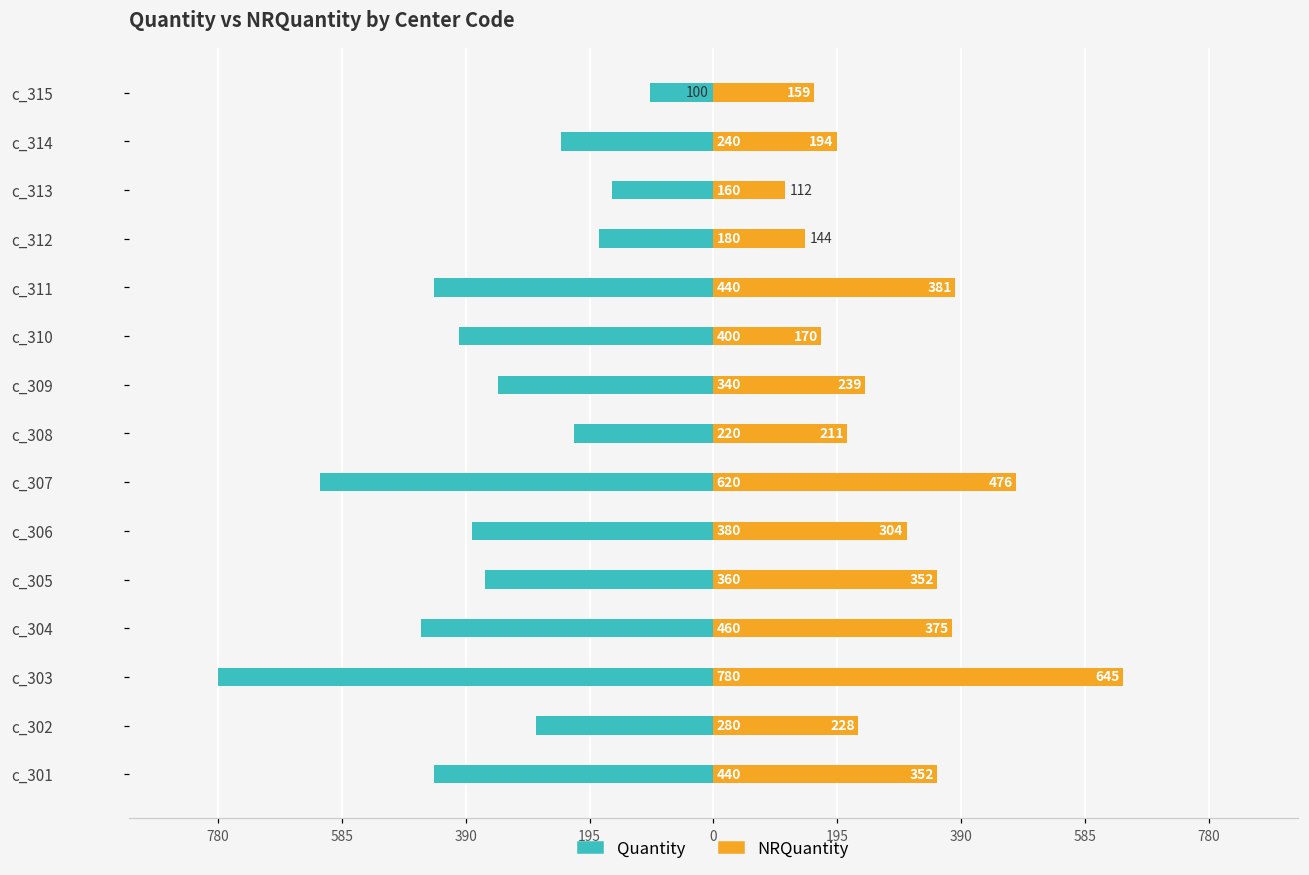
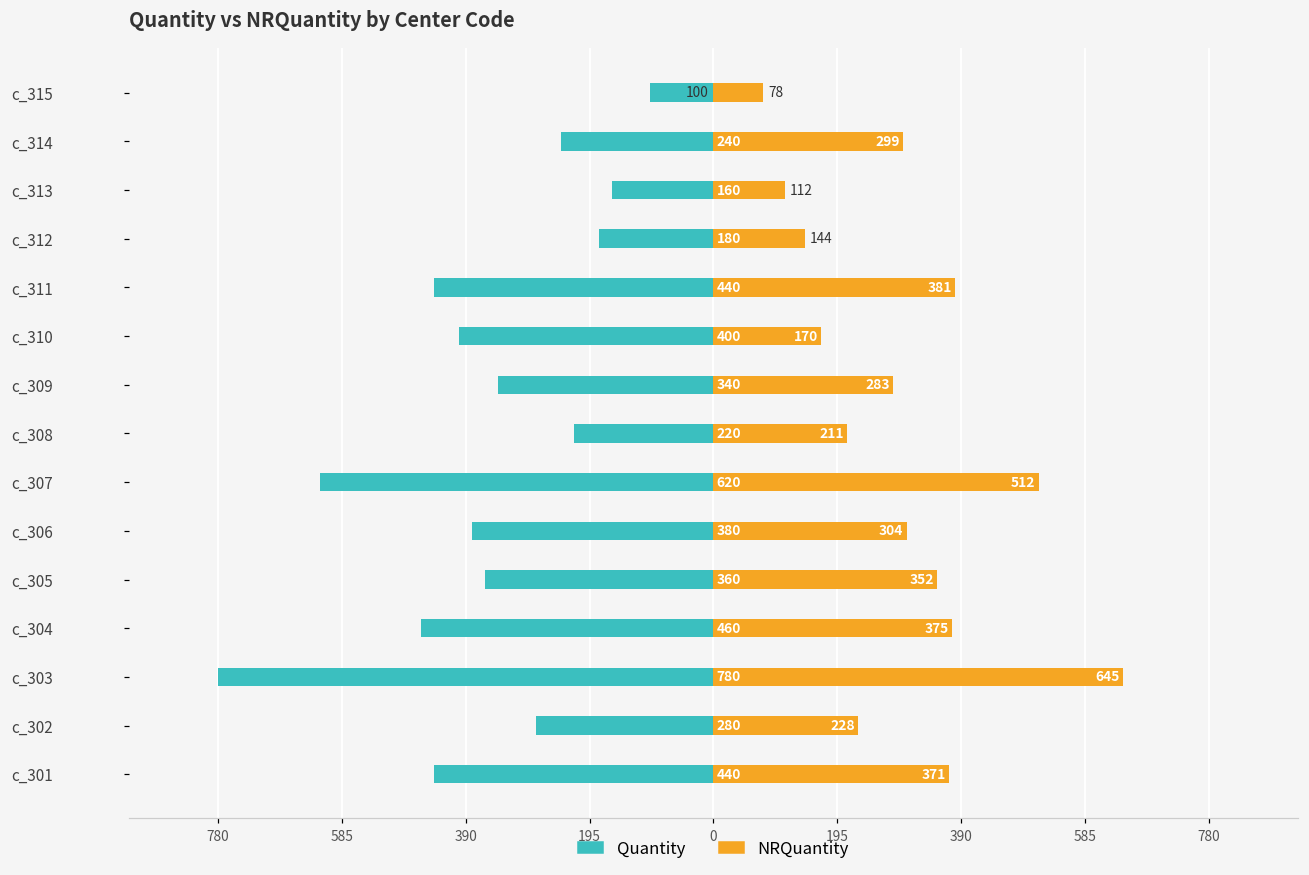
NRQuantity, c_315: 159 -> 78
NRQuantity, c_314: 194 -> 299
NRQuantity, c_309: 239 -> 283
NRQuantity, c_307: 476 -> 512
NRQuantity, c_301: 352 -> 371
